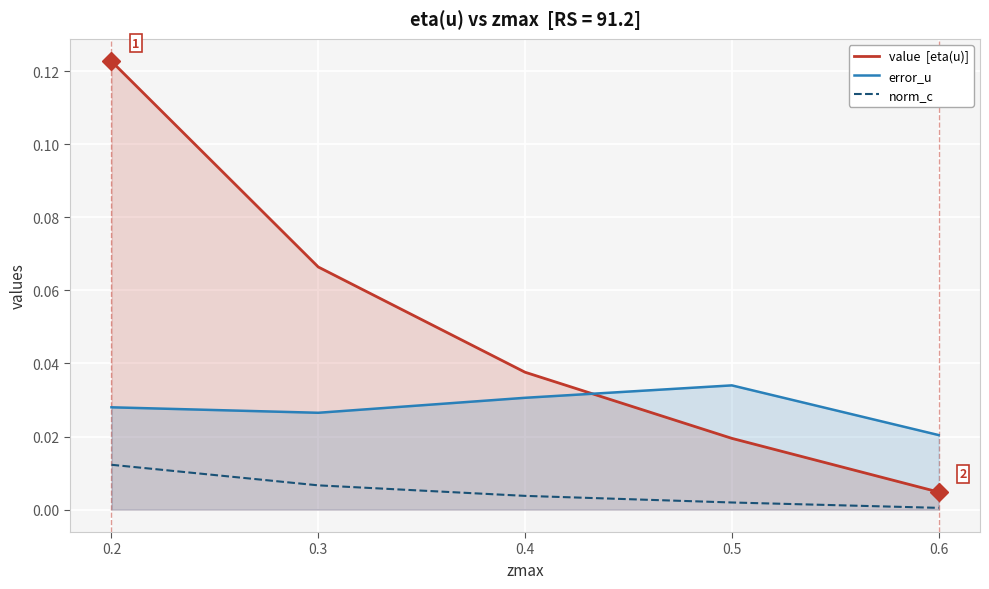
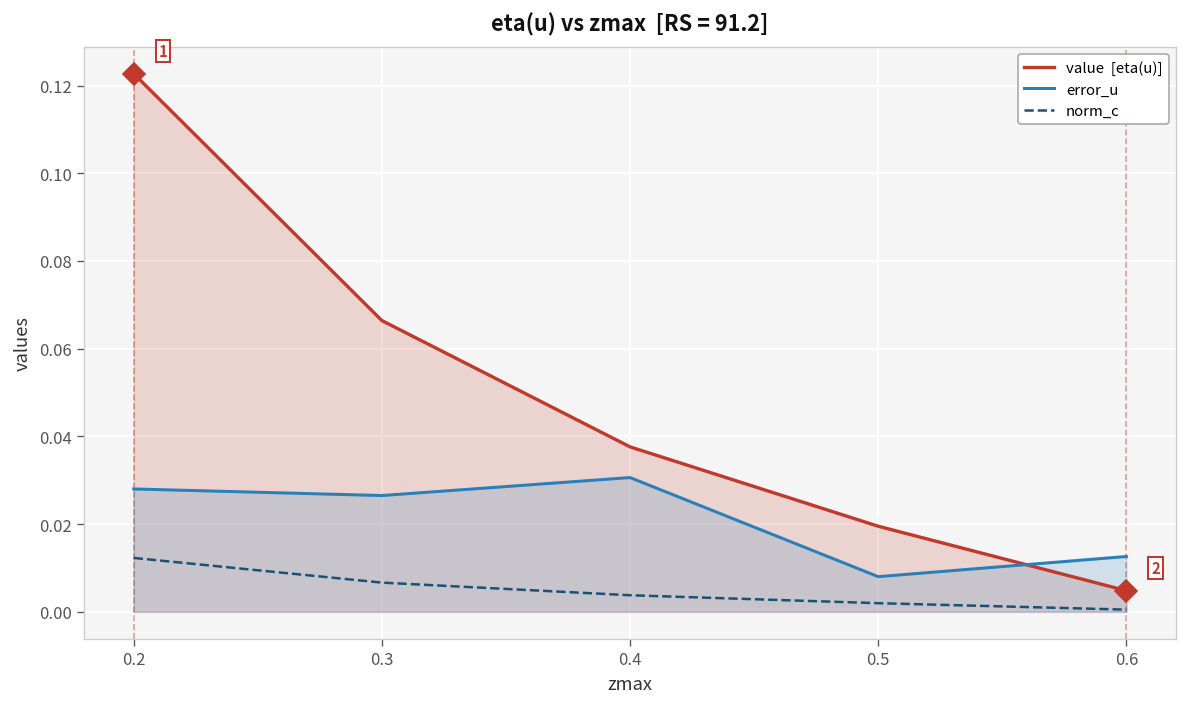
error_u, 0.5: 0.034 -> 0.008
error_u, 0.6: 0.020 -> 0.013
